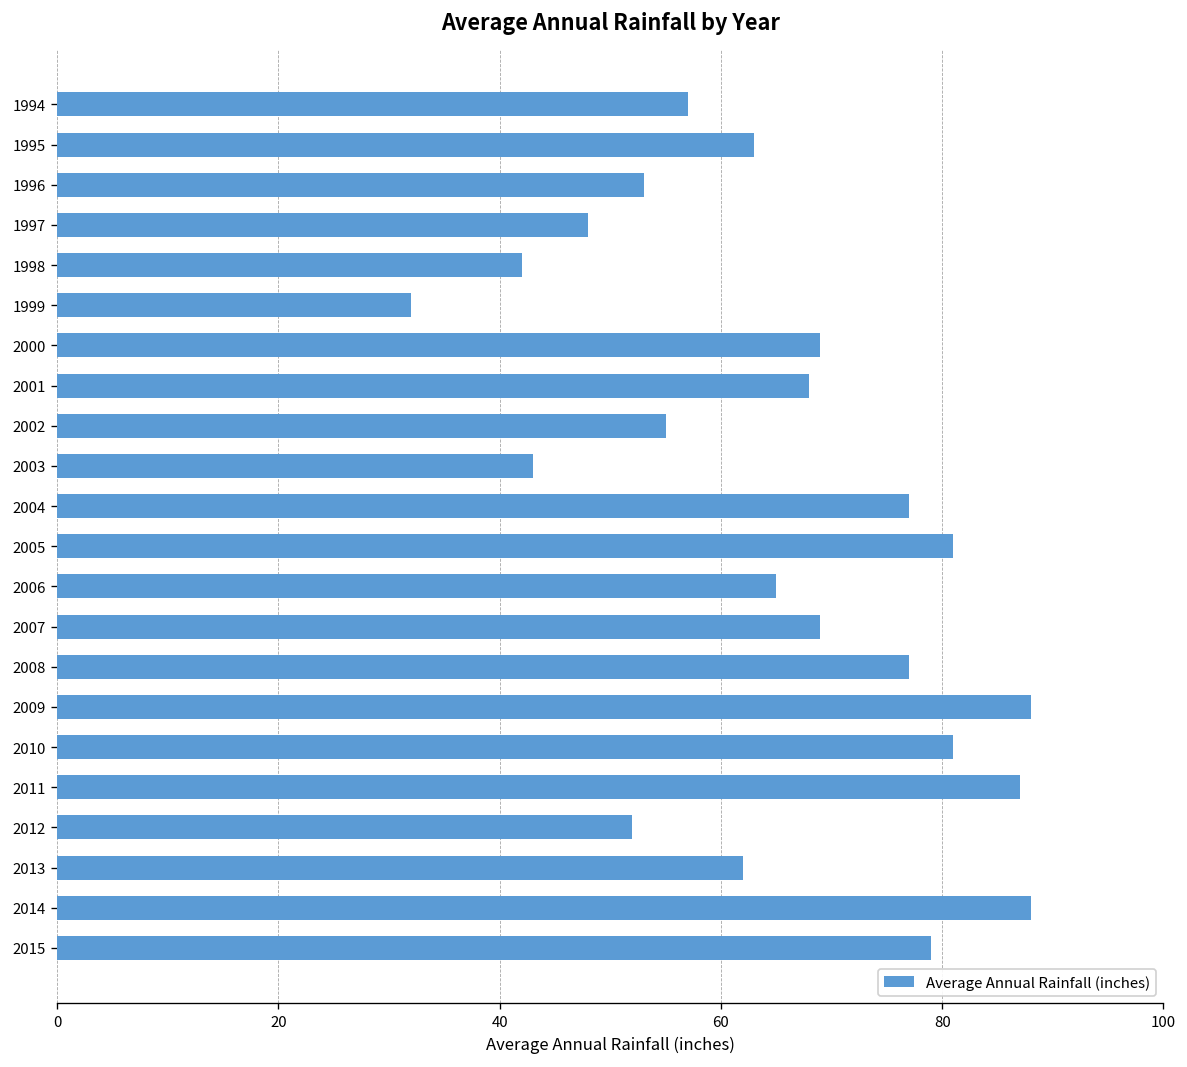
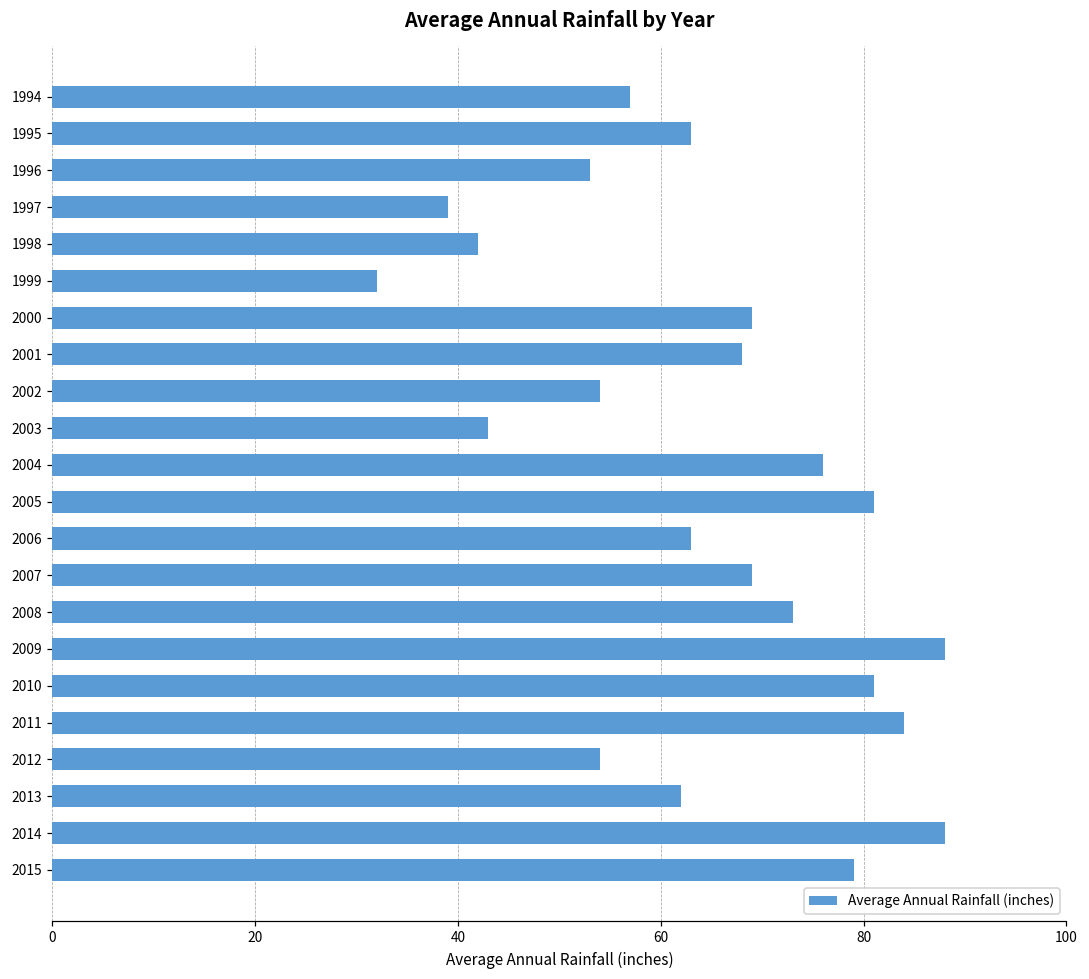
1997: 48 -> 39
2002: 55 -> 54
2004: 77 -> 76
2006: 65 -> 63
2008: 77 -> 73
2011: 87 -> 84
2012: 52 -> 54
